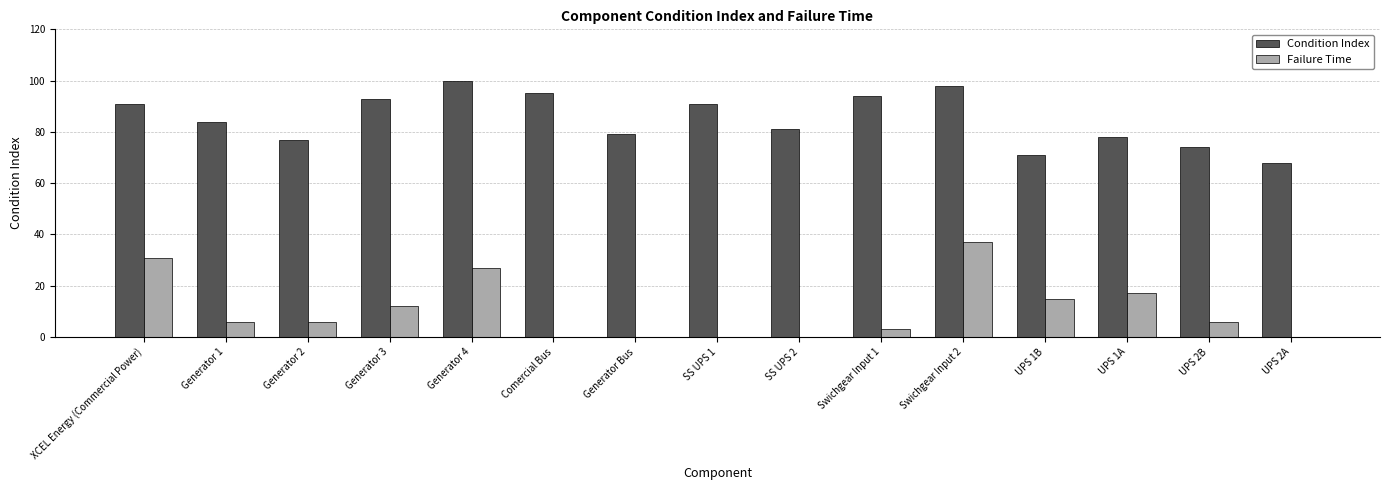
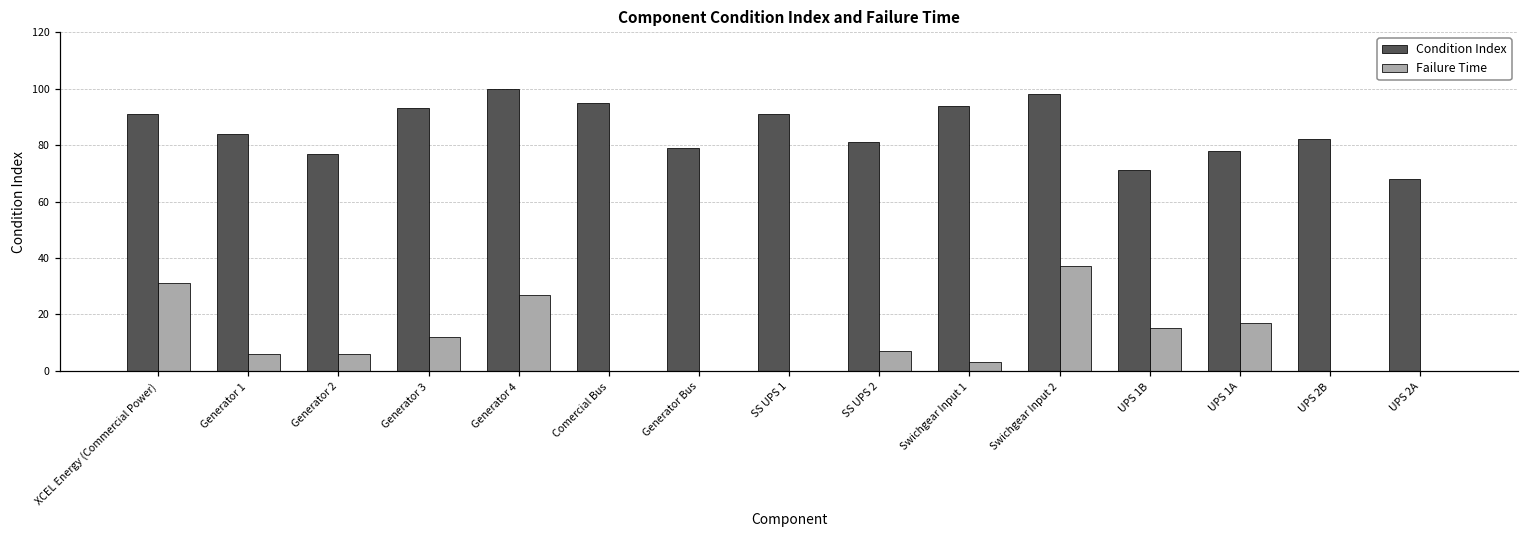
Failure Time, SS UPS 2: 0 -> 7
Condition Index, UPS 2B: 74 -> 82
Failure Time, UPS 2B: 6 -> 0
